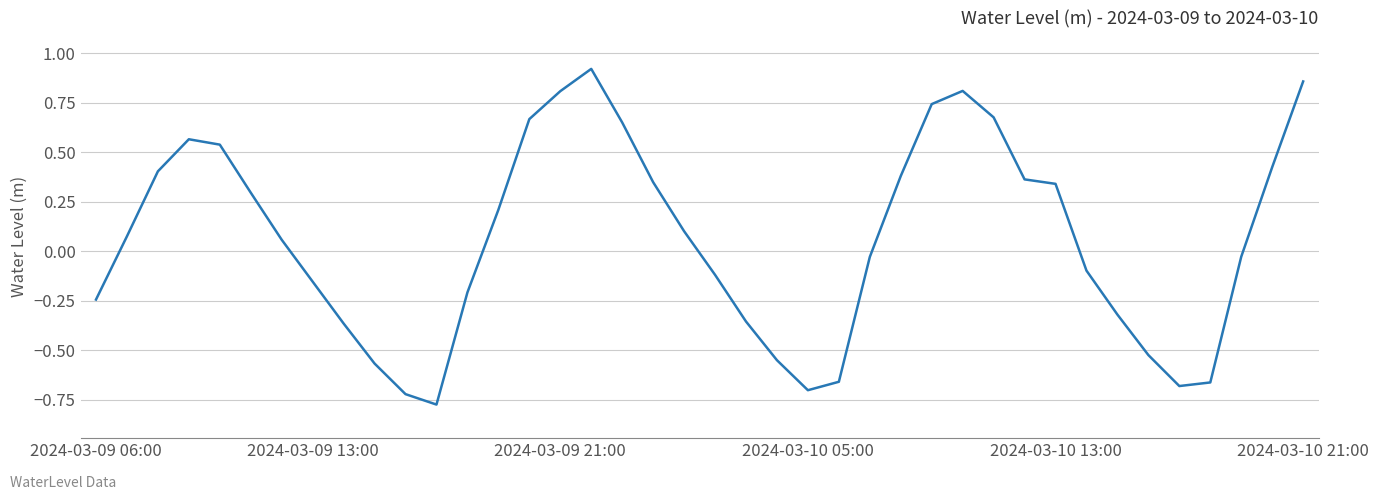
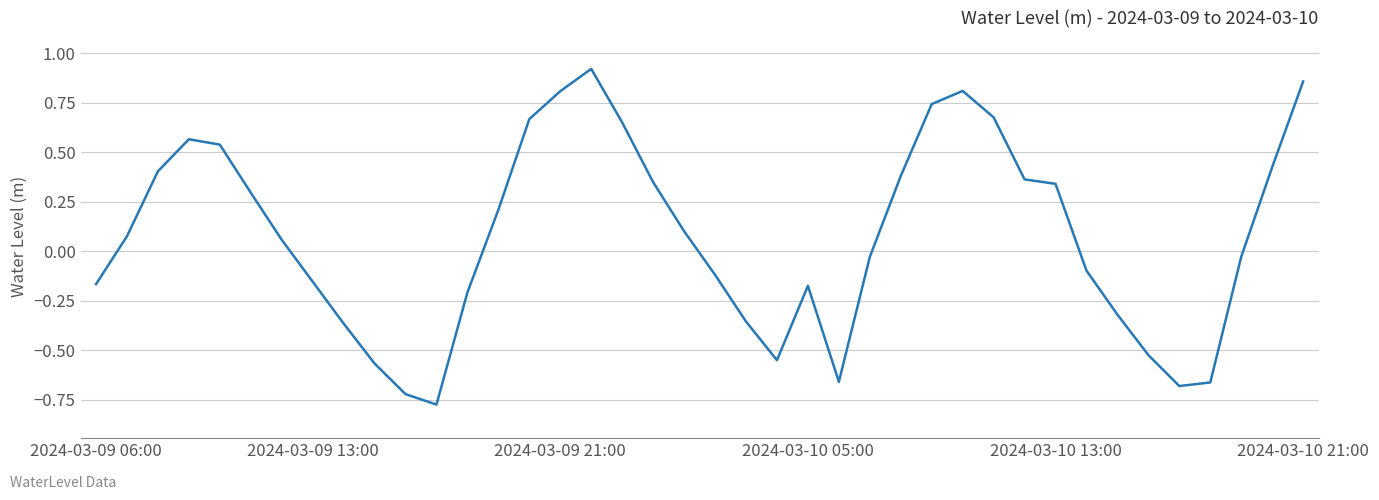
2024-03-09 06:00: -0.24 -> -0.17
2024-03-10 05:00: -0.70 -> -0.17
